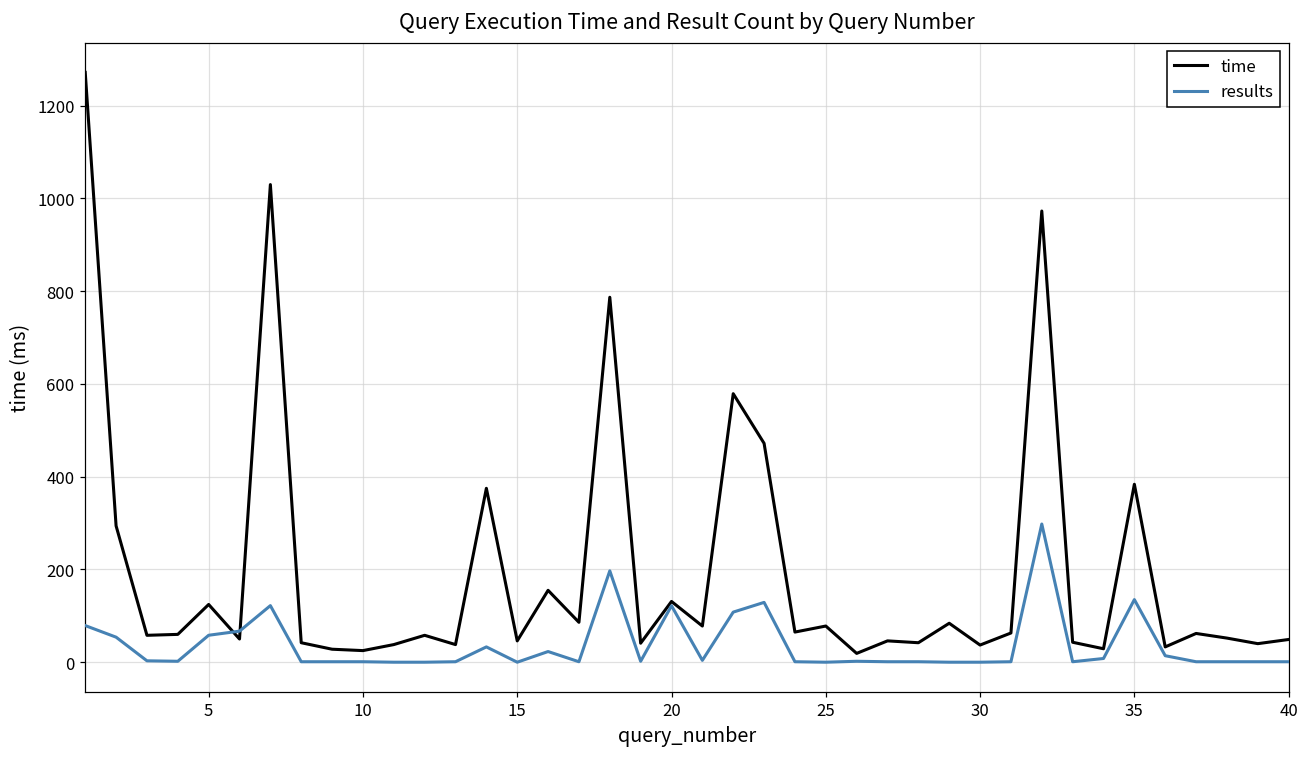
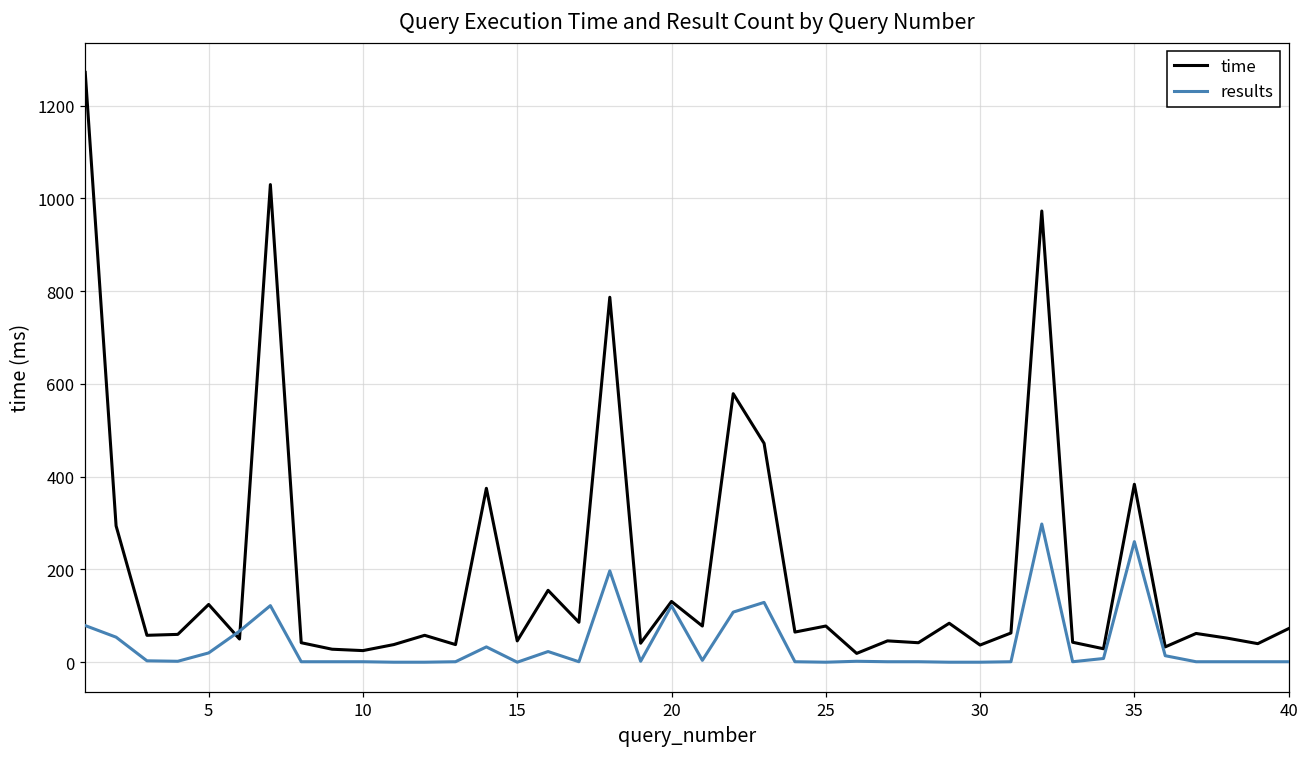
results, 5: 60 -> 20
results, 35: 140 -> 260
time, 40: 50 -> 70
